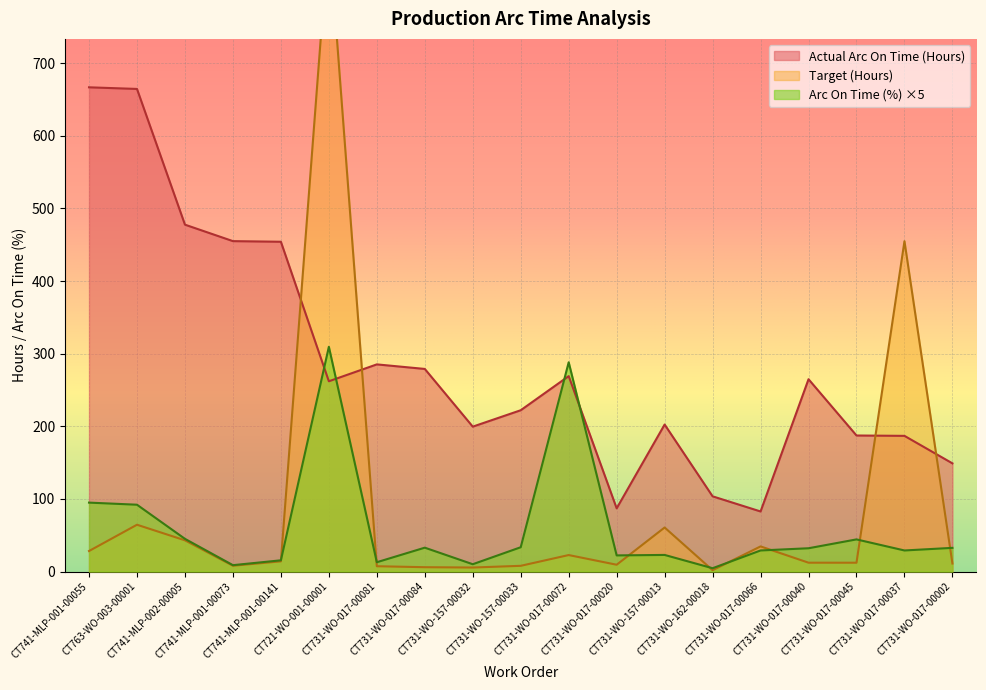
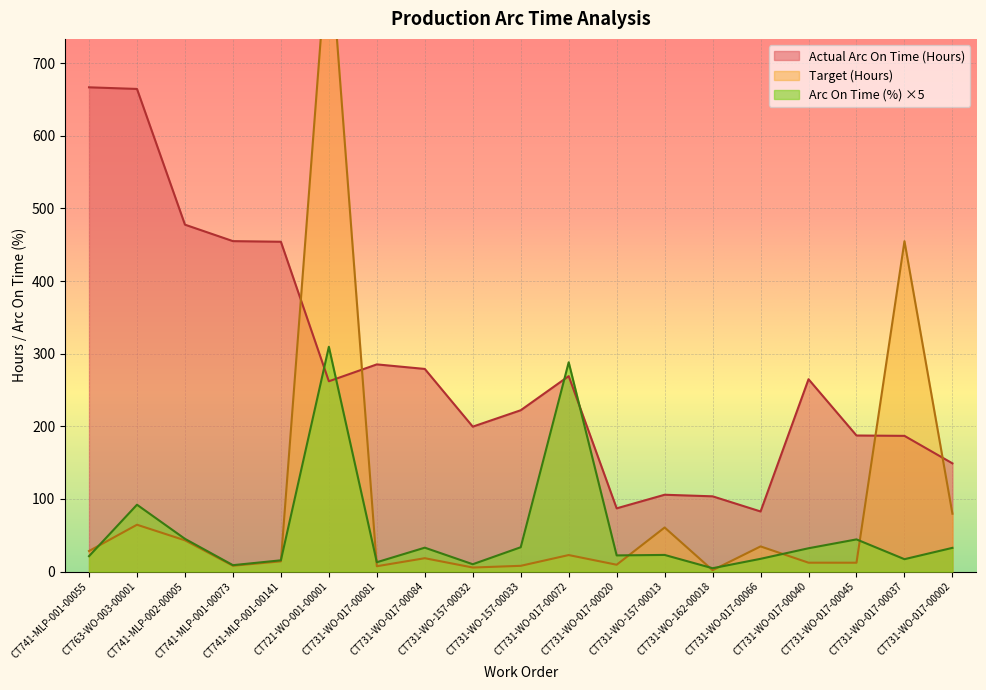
Arc On Time (%) ×5, CT741-MLP-001-00055: 90 -> 20
Target (Hours), CT731-WO-017-00084: 10 -> 20
Actual Arc On Time (Hours), CT731-WO-157-00013: 200 -> 110
Arc On Time (%) ×5, CT731-WO-017-00066: 30 -> 20
Arc On Time (%) ×5, CT731-WO-017-00037: 30 -> 20
Target (Hours), CT731-WO-017-00002: 10 -> 80
